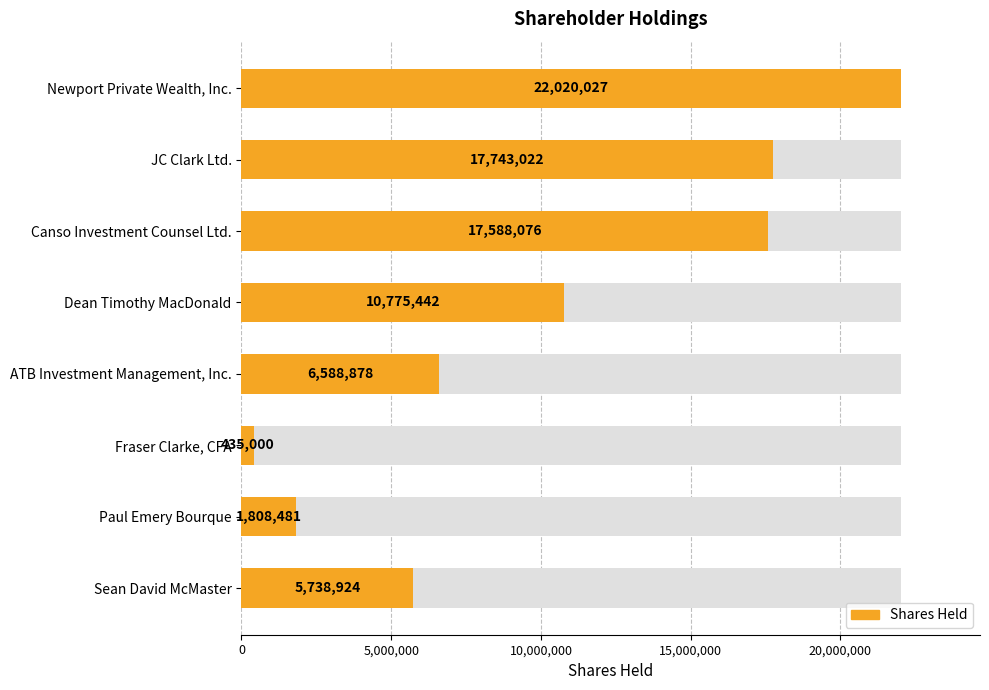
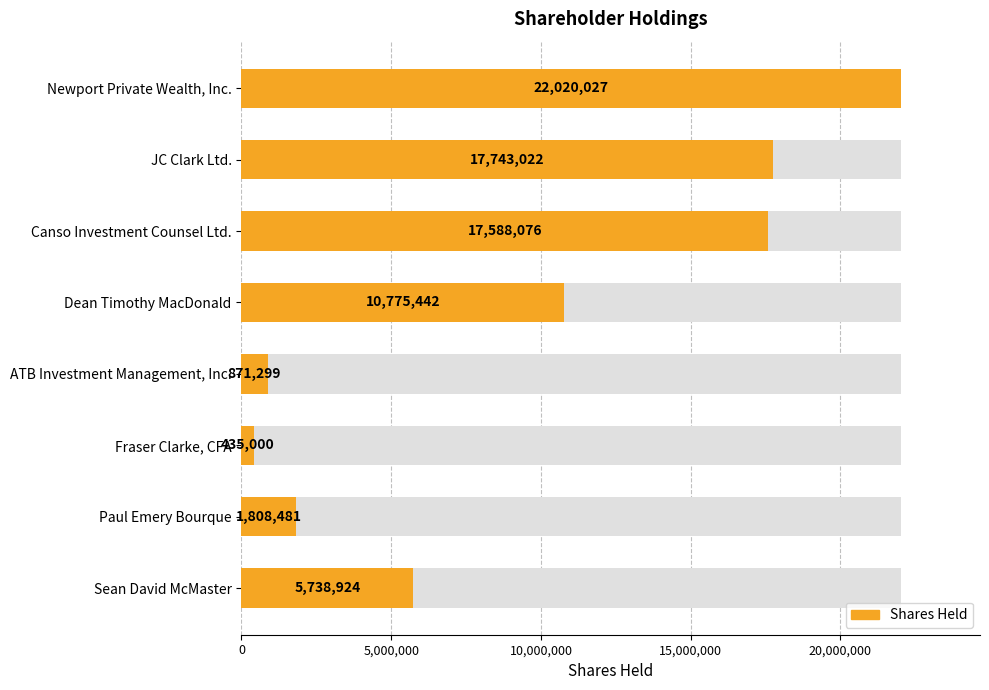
Shares Held, ATB Investment Management, Inc.: 6,588,878 -> 871,299
